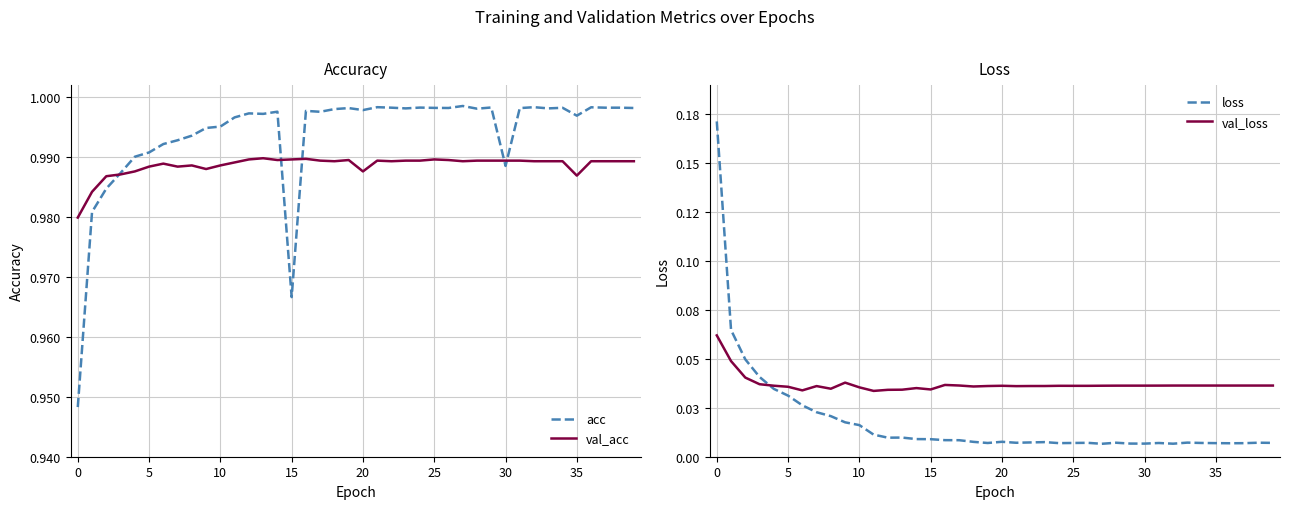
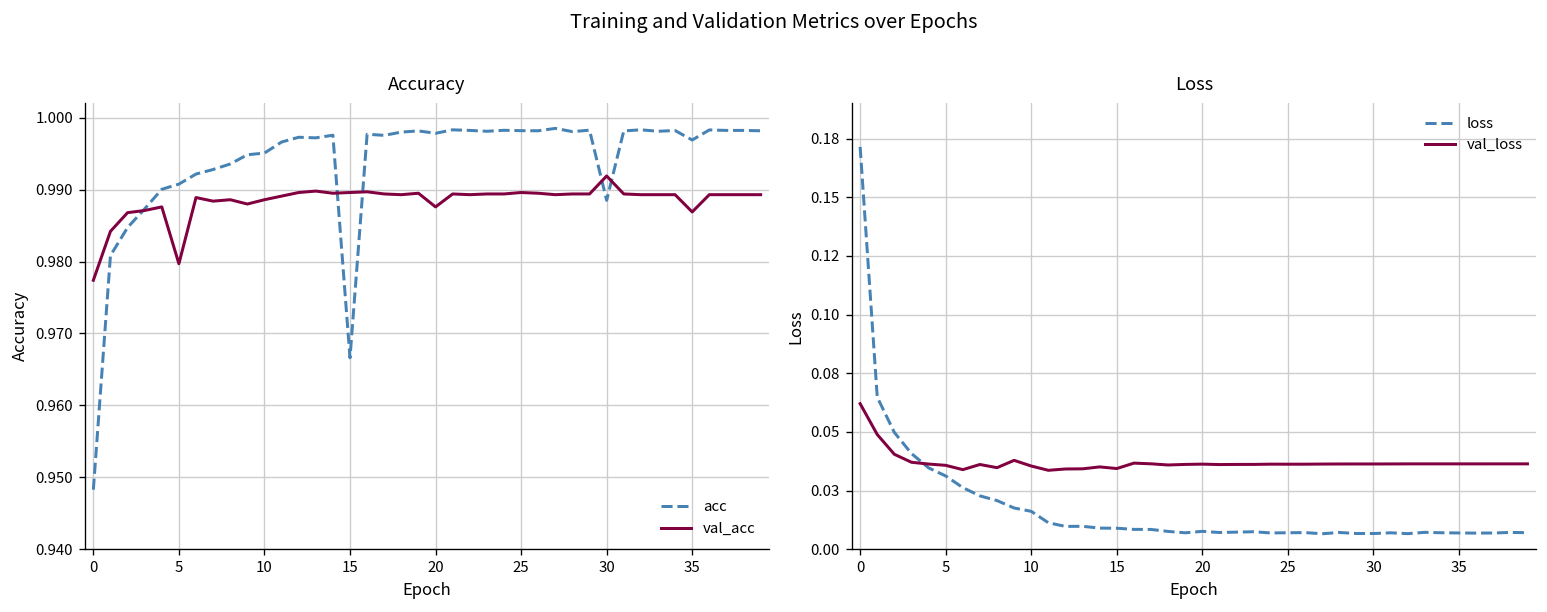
Accuracy, val_acc, 0: 0.980 -> 0.977
Accuracy, val_acc, 5: 0.988 -> 0.980
Accuracy, val_acc, 30: 0.989 -> 0.992
